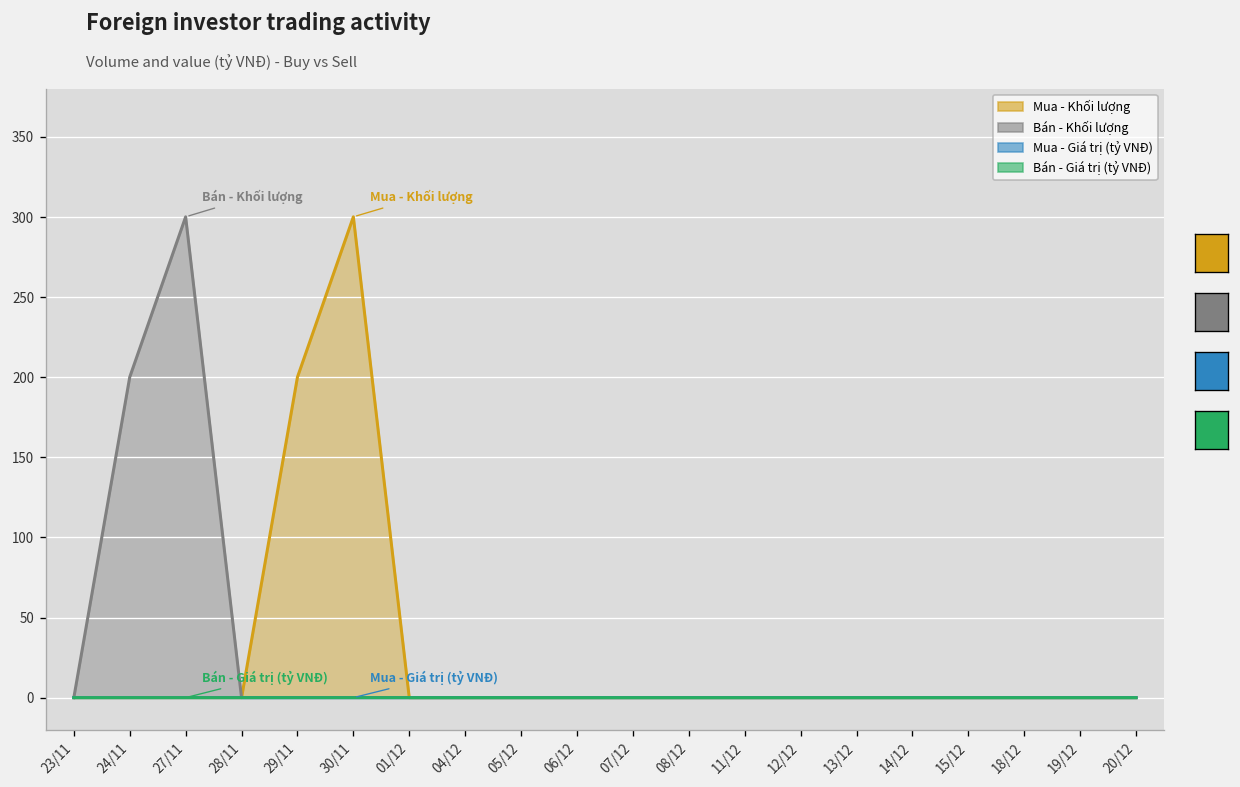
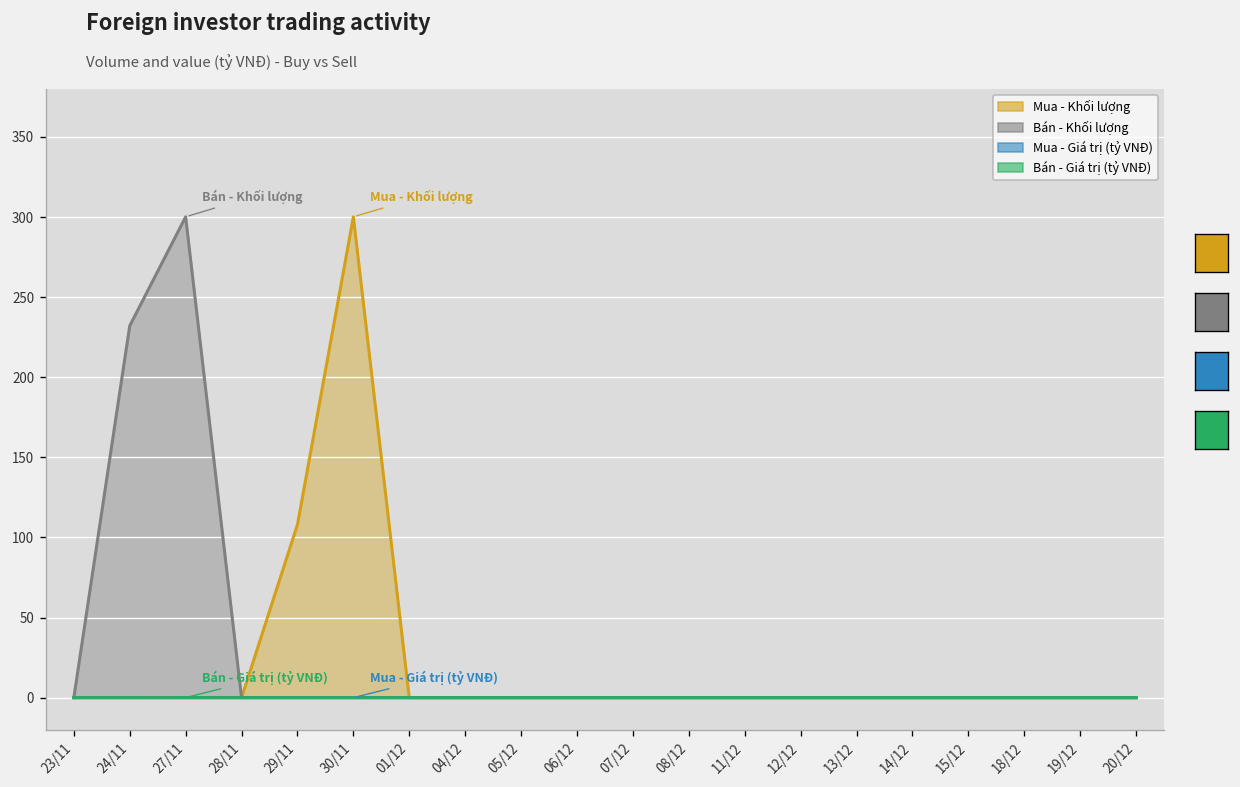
Bán - Khối lượng, 24/11: 200 -> 232
Mua - Khối lượng, 29/11: 200 -> 108
